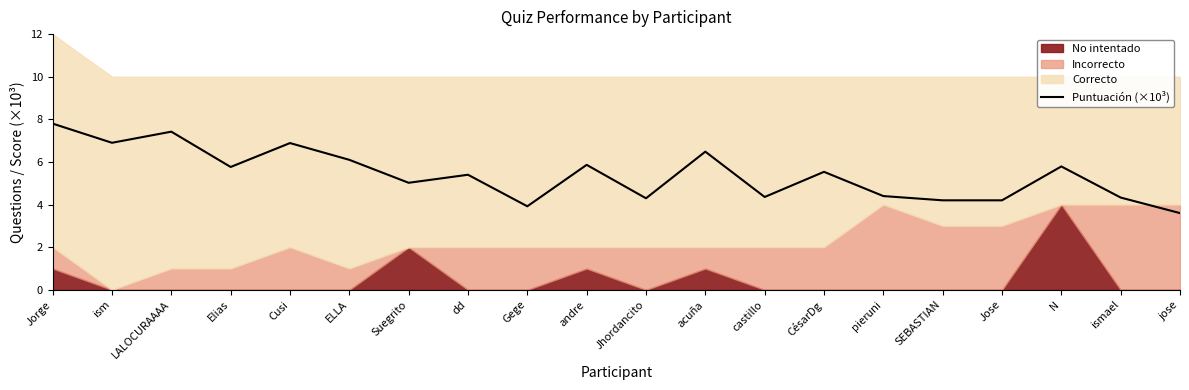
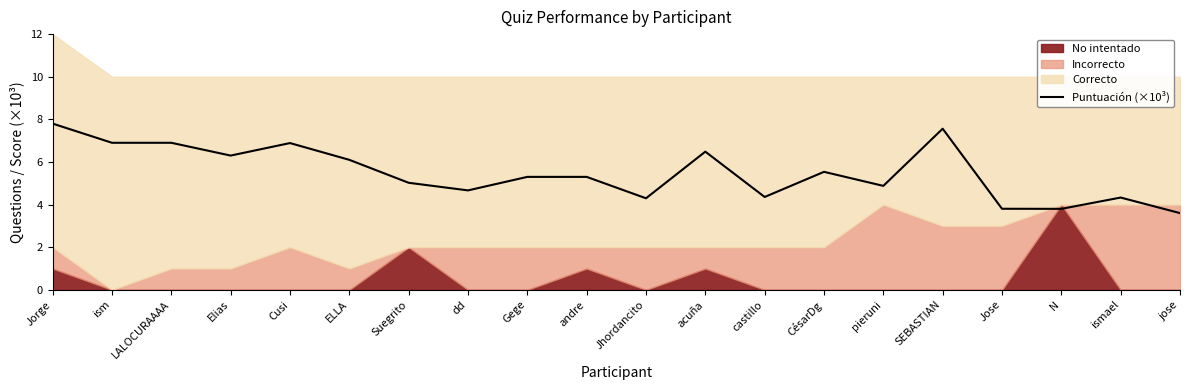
Puntuación (×10³), LALOCURAAAA: 7.4 -> 6.9
Puntuación (×10³), Elias: 5.8 -> 6.3
Puntuación (×10³), dd: 5.4 -> 4.7
Puntuación (×10³), Gege: 3.9 -> 5.3
Puntuación (×10³), andre: 5.9 -> 5.3
Puntuación (×10³), pieruni: 4.4 -> 4.9
Puntuación (×10³), SEBASTIAN: 4.2 -> 7.6
Puntuación (×10³), Jose: 4.2 -> 3.8
Puntuación (×10³), N: 5.8 -> 3.8
